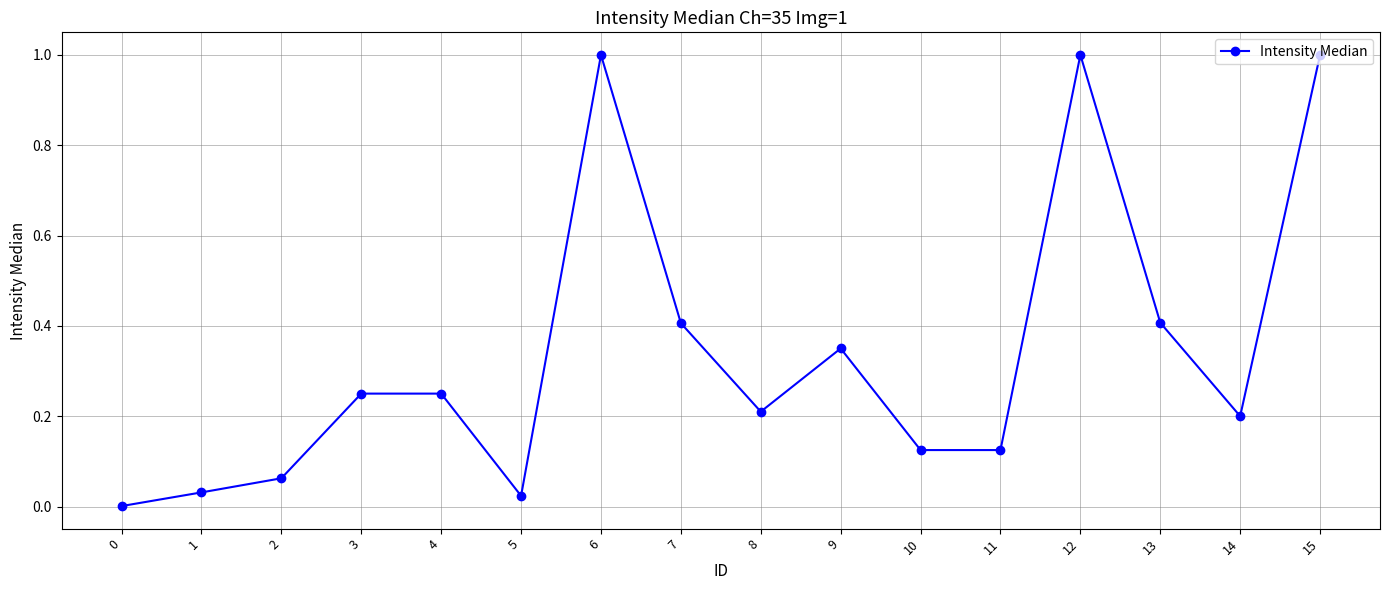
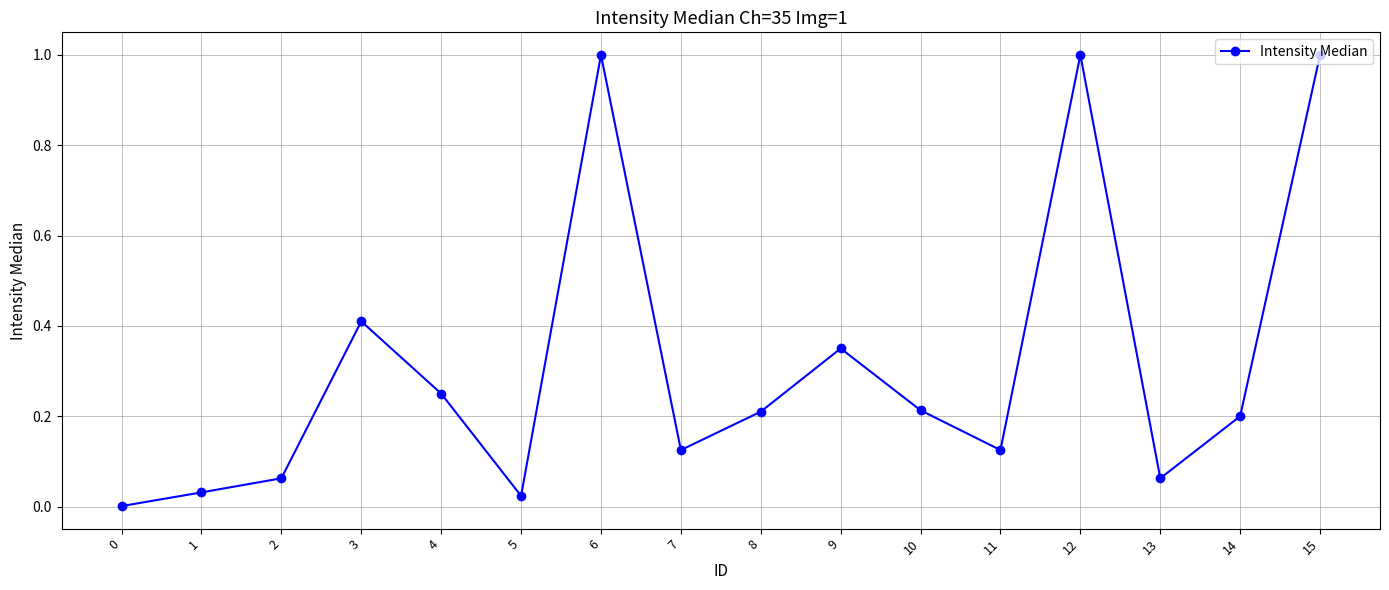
3: 0.25 -> 0.41
7: 0.41 -> 0.13
10: 0.13 -> 0.21
13: 0.41 -> 0.06
